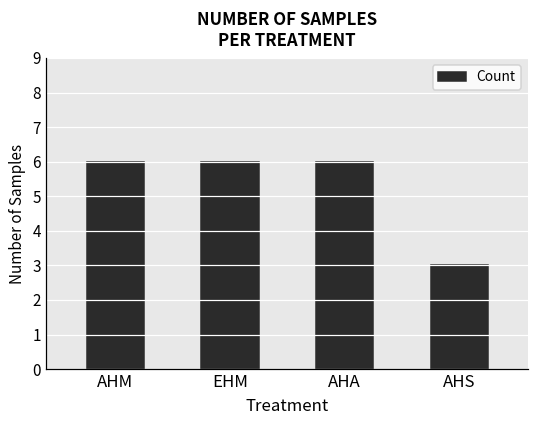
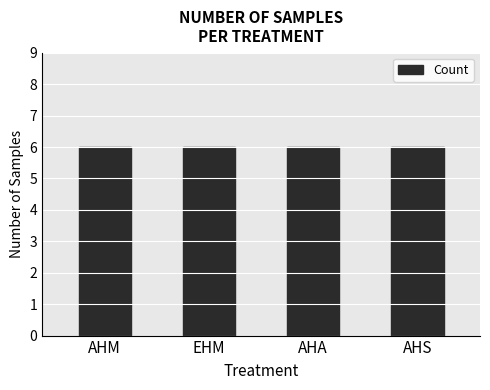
AHS: 3 -> 6
